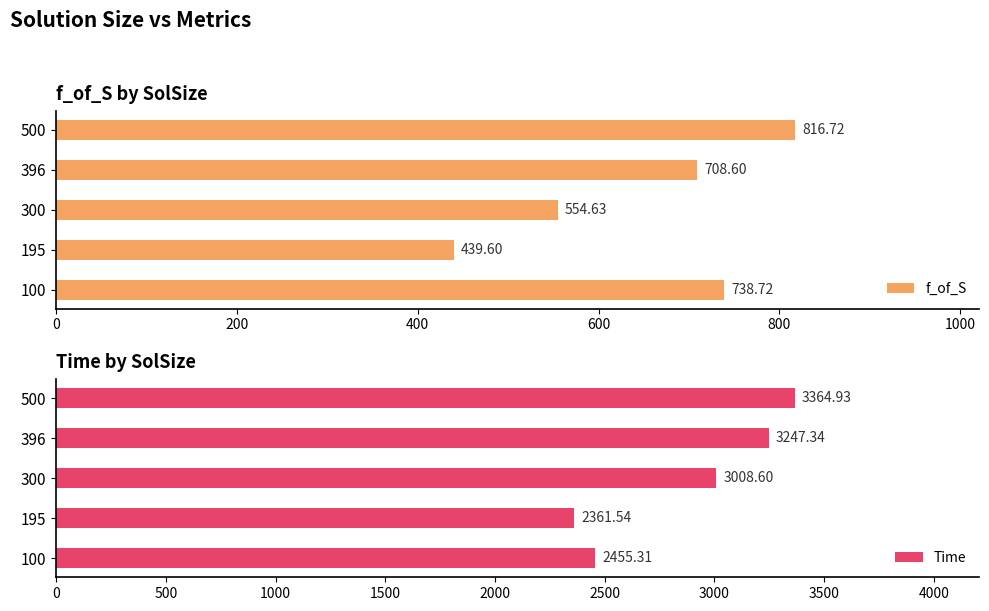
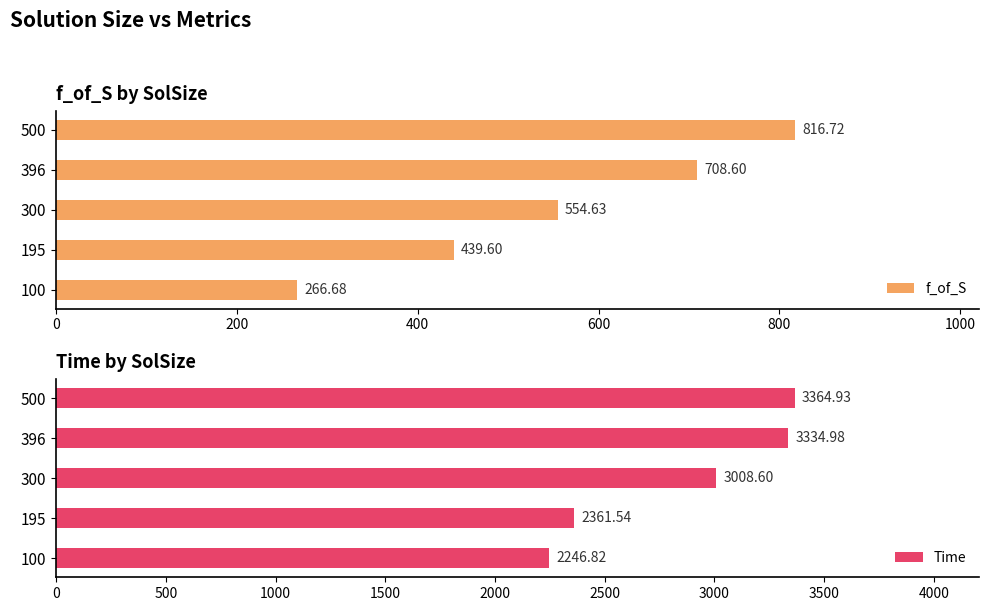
f_of_S by SolSize, 100: 738.72 -> 266.68
Time by SolSize, 396: 3247.34 -> 3334.98
Time by SolSize, 100: 2455.31 -> 2246.82
